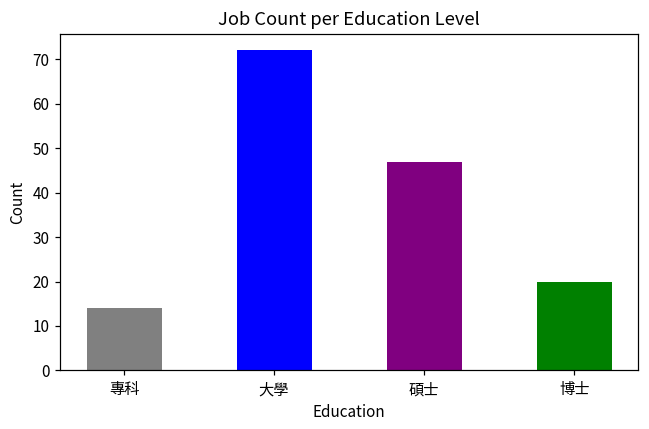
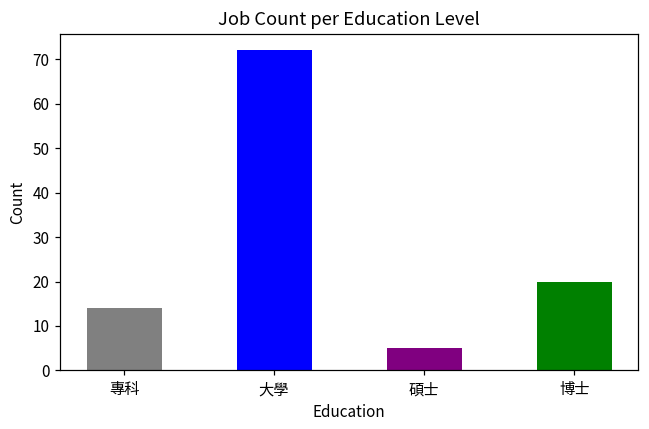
碩士: 47 -> 5
